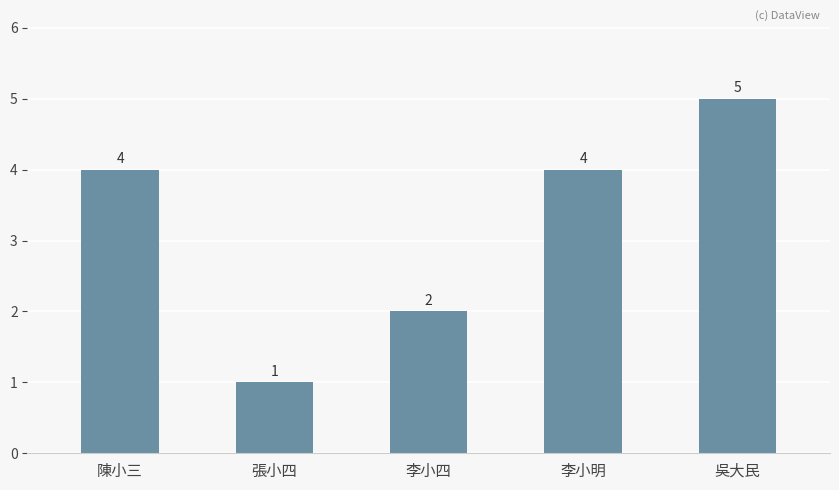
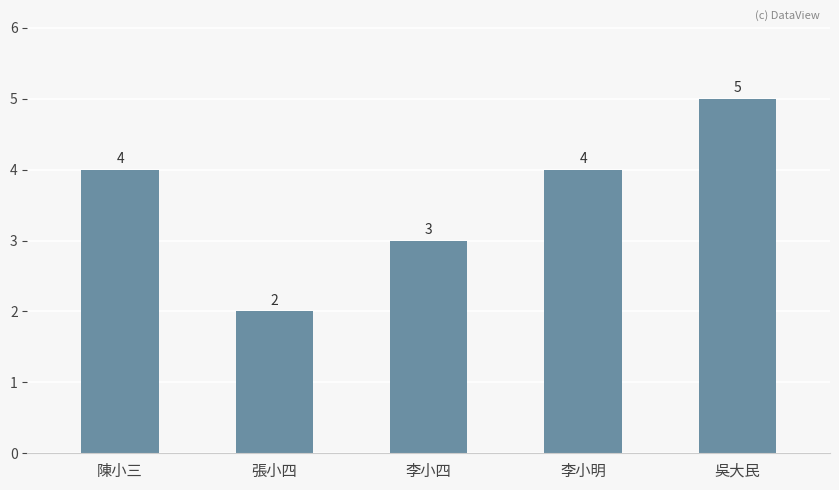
張小四: 1 -> 2
李小四: 2 -> 3
